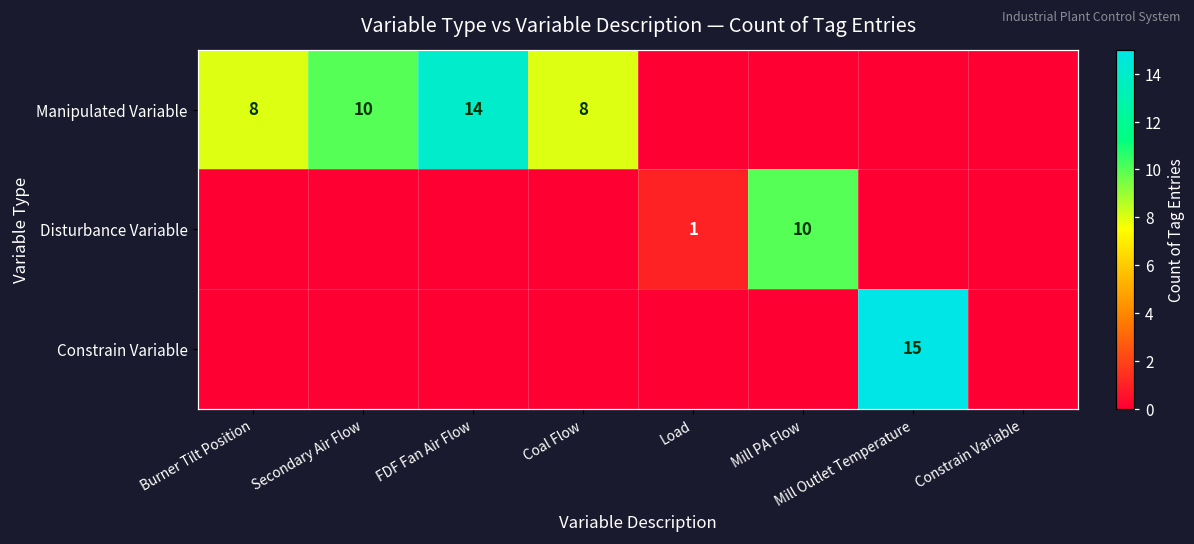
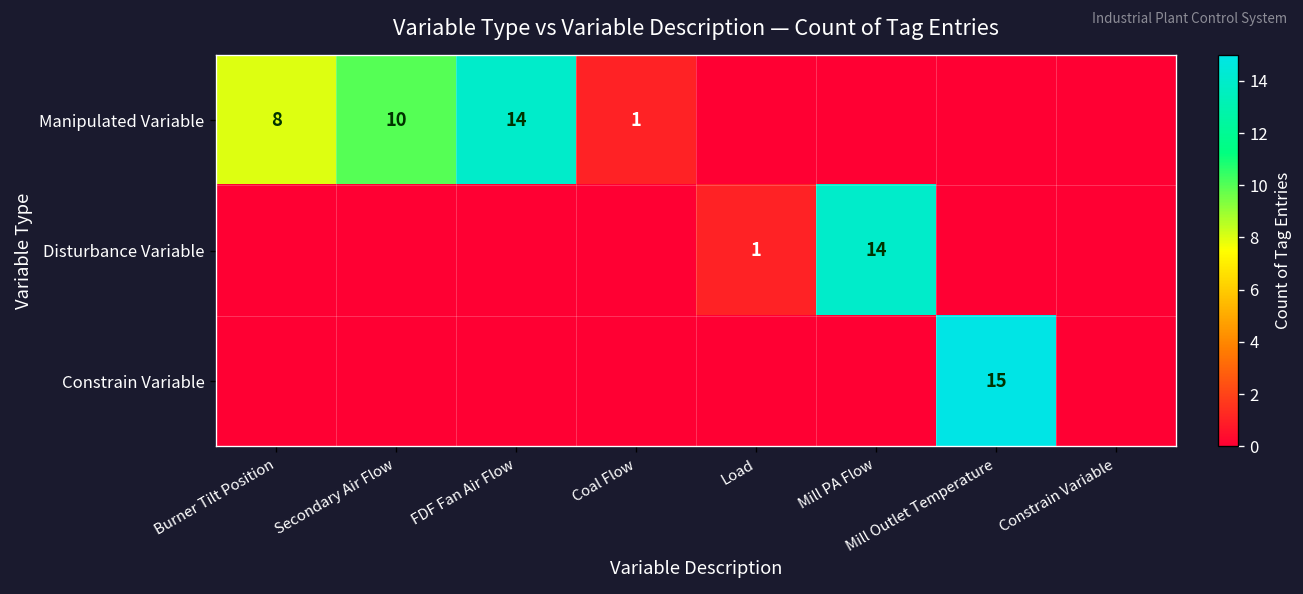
Manipulated Variable, Coal Flow: 8 -> 1
Disturbance Variable, Mill PA Flow: 10 -> 14
